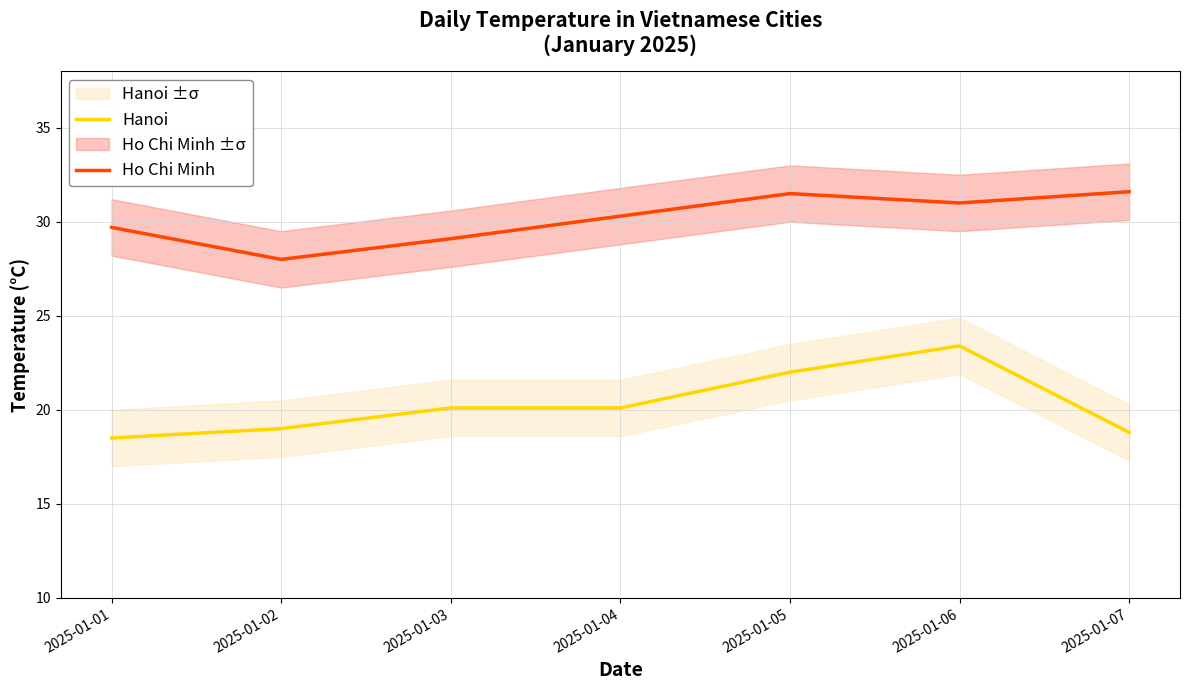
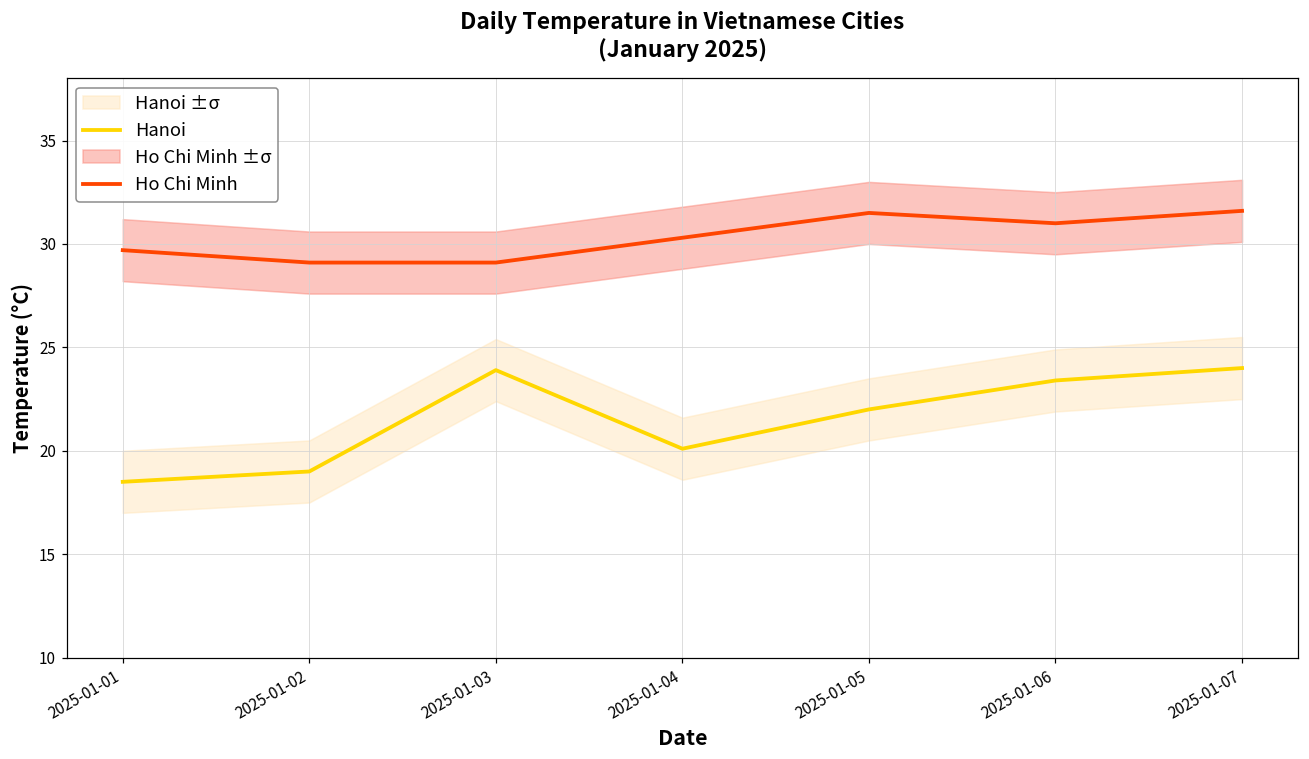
Ho Chi Minh, 2025-01-02: 28.0 -> 29.1
Hanoi, 2025-01-03: 20.1 -> 23.9
Hanoi, 2025-01-07: 18.8 -> 24.0
